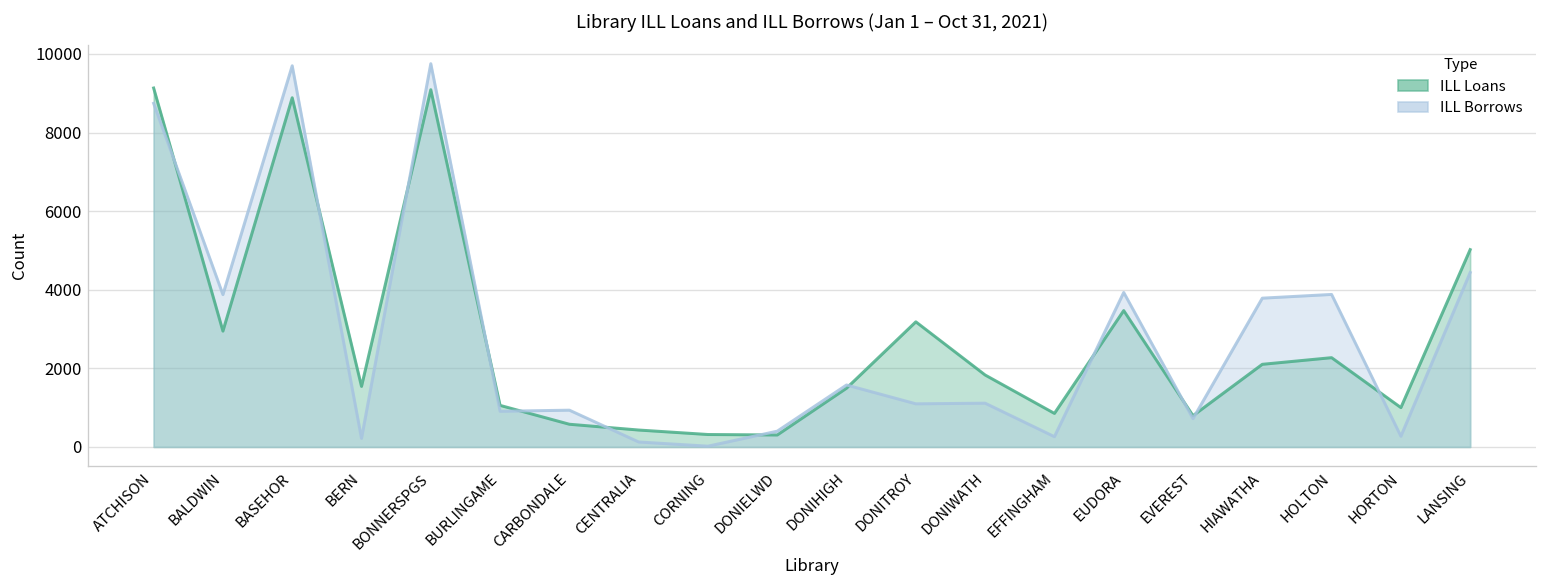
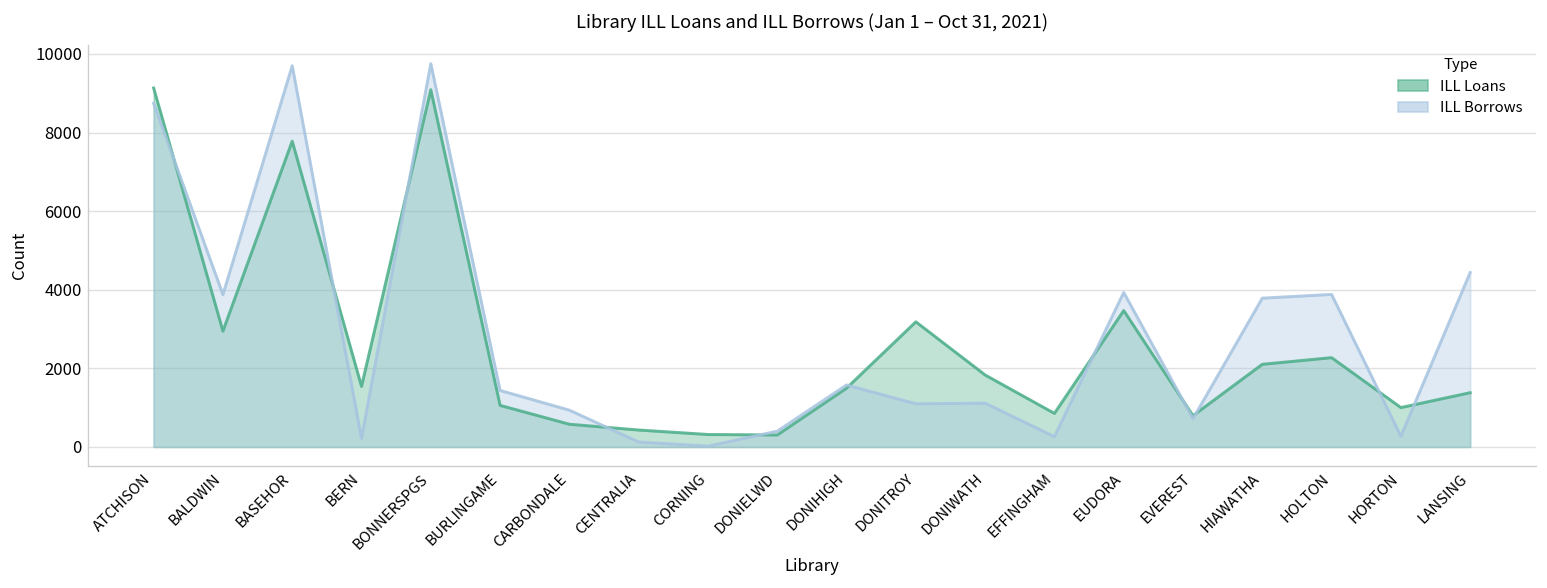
ILL Loans, BASEHOR: 8900 -> 7800
ILL Borrows, BURLINGAME: 900 -> 1400
ILL Loans, LANSING: 5000 -> 1400
